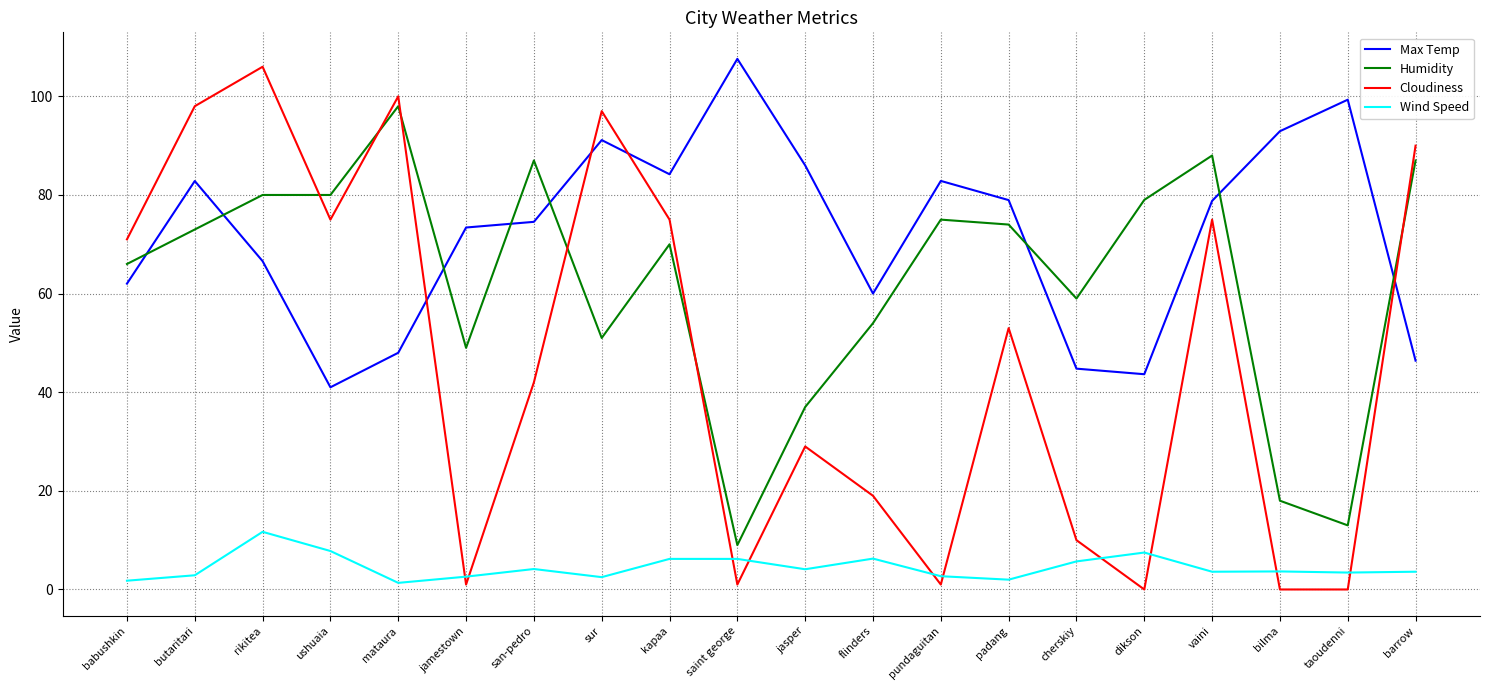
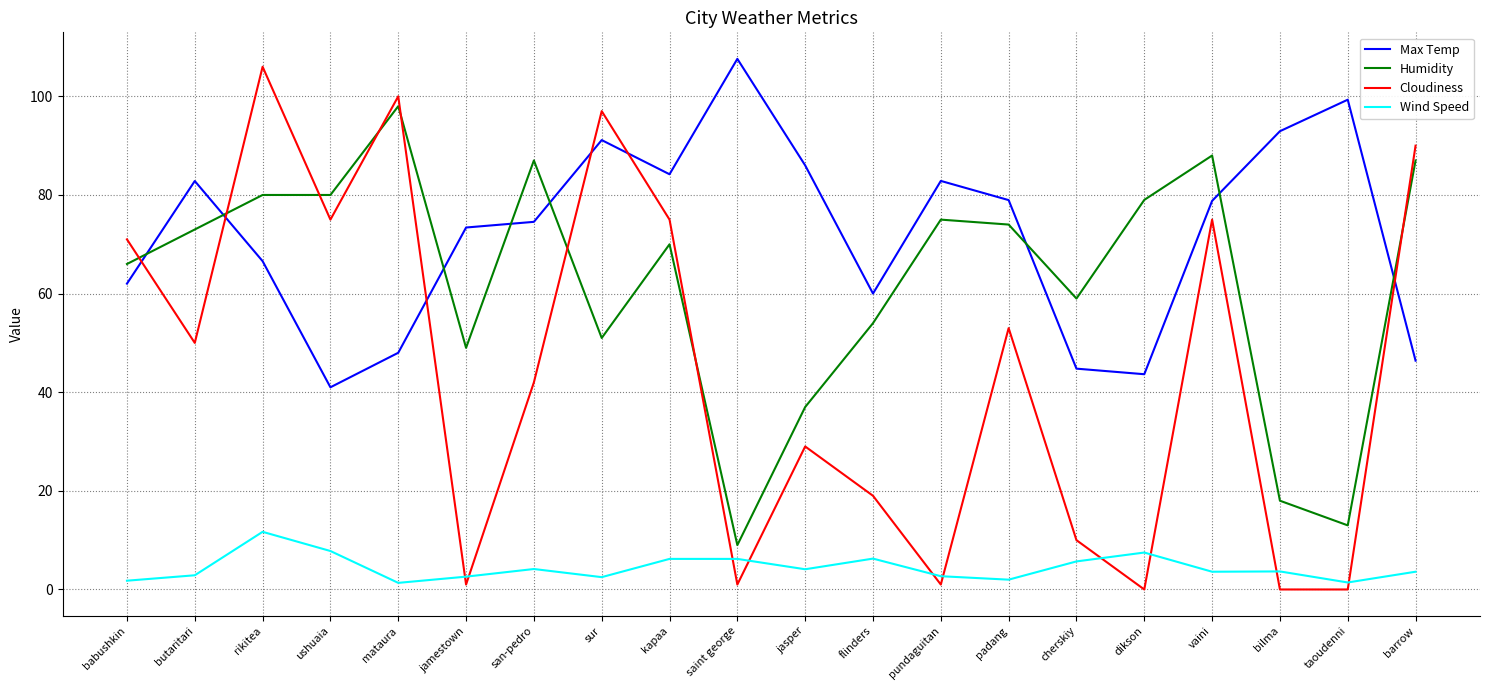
Cloudiness, butaritari: 98 -> 50
Wind Speed, taoudenni: 3 -> 1
